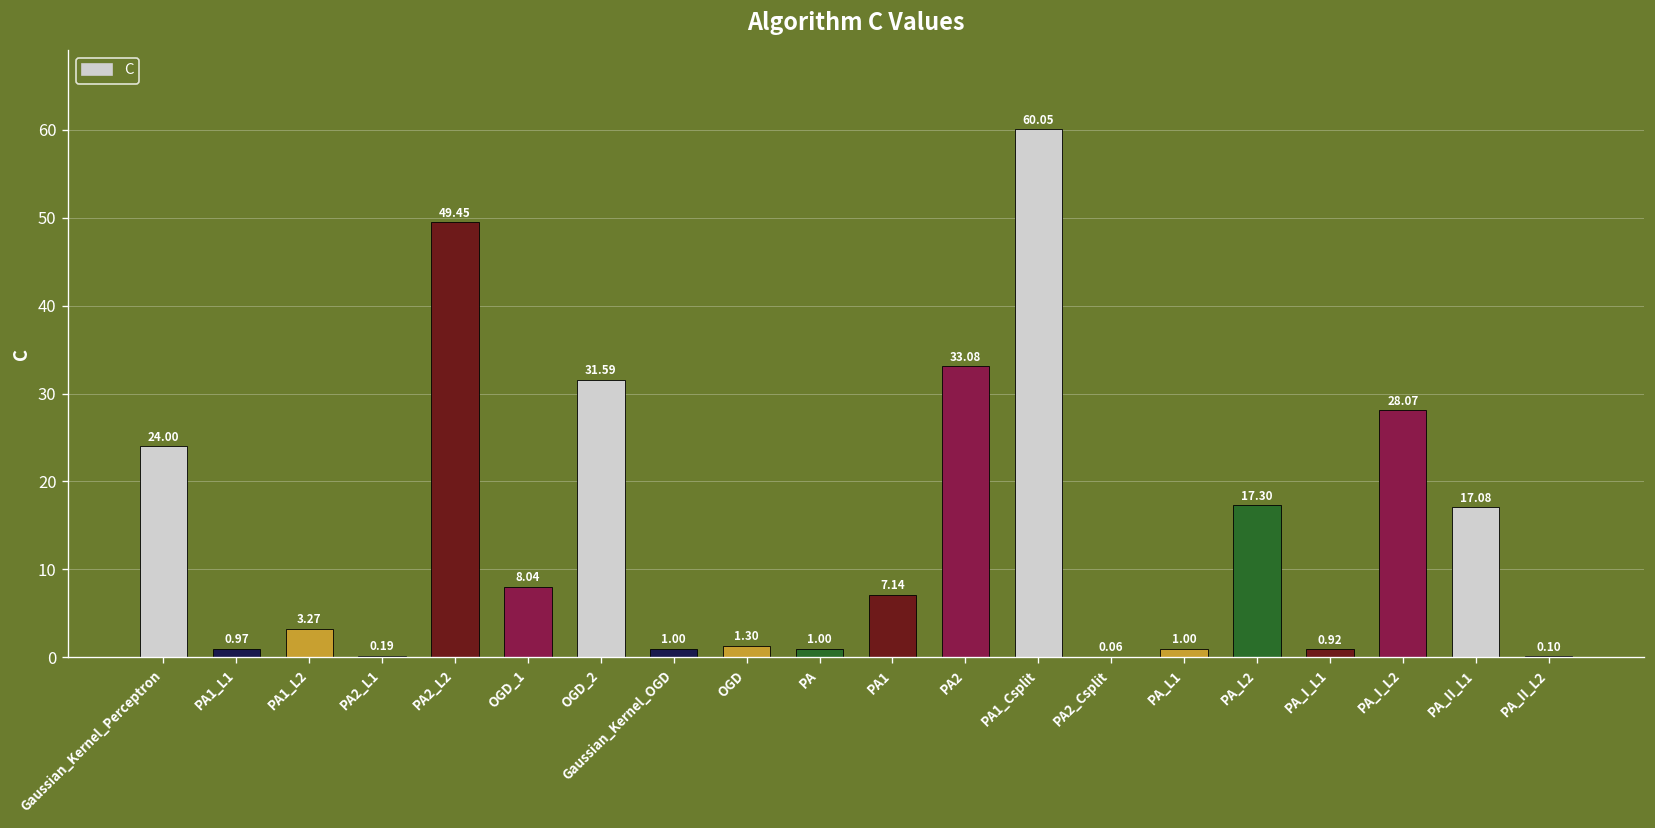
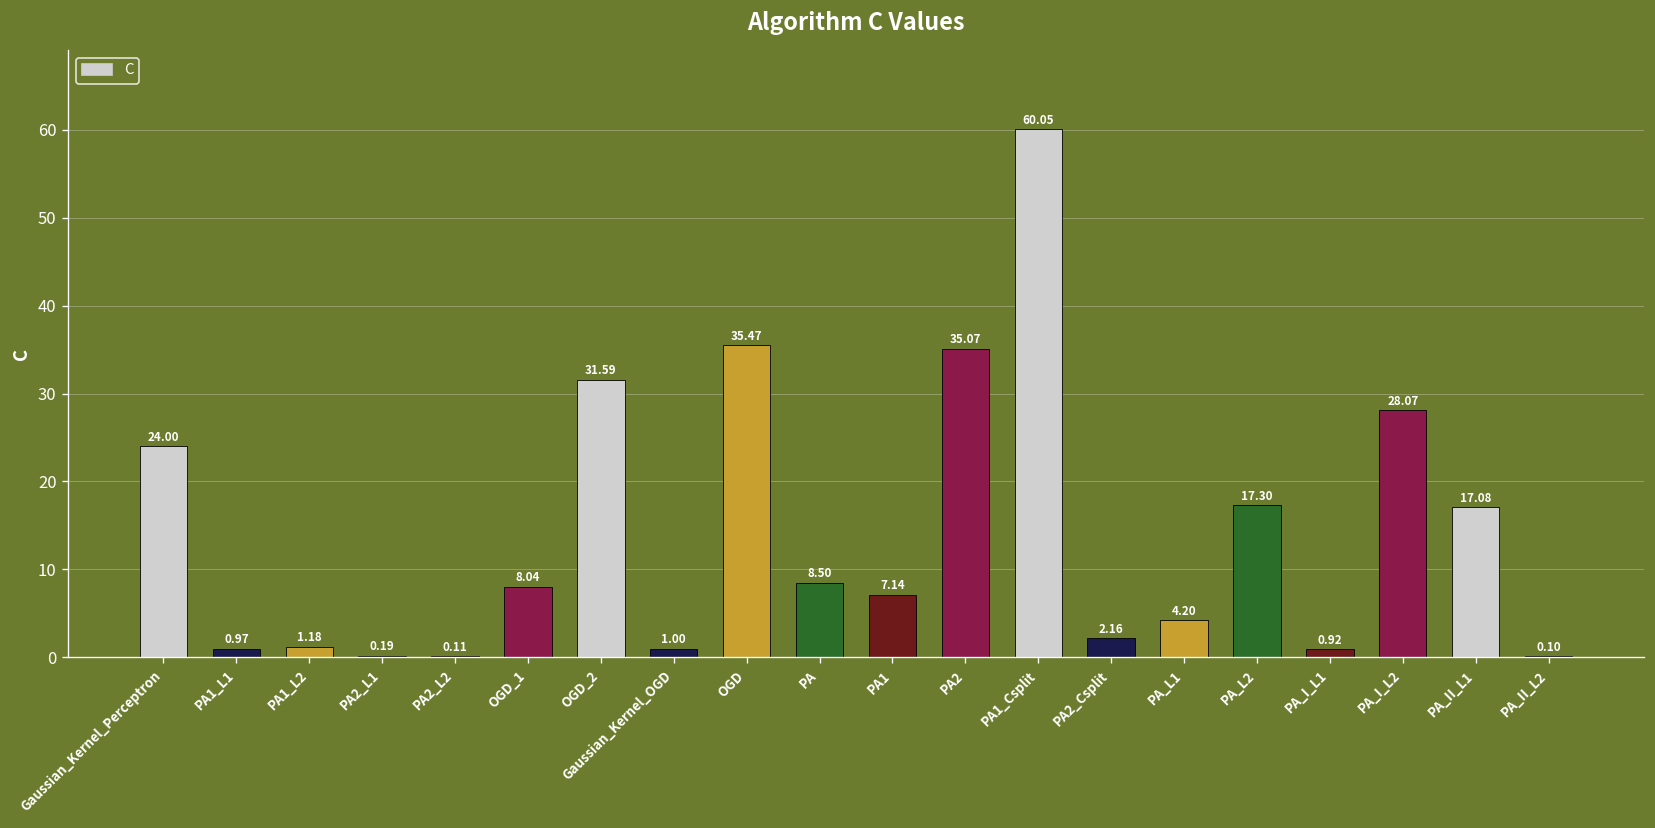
PA1_L2: 3.27 -> 1.18
PA2_L2: 49.45 -> 0.11
OGD: 1.30 -> 35.47
PA: 1.00 -> 8.50
PA2: 33.08 -> 35.07
PA2_Csplit: 0.06 -> 2.16
PA_L1: 1.00 -> 4.20
